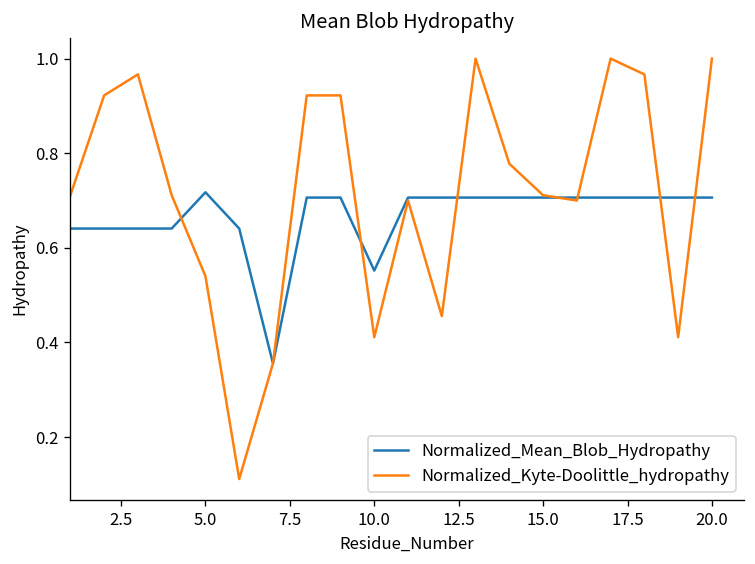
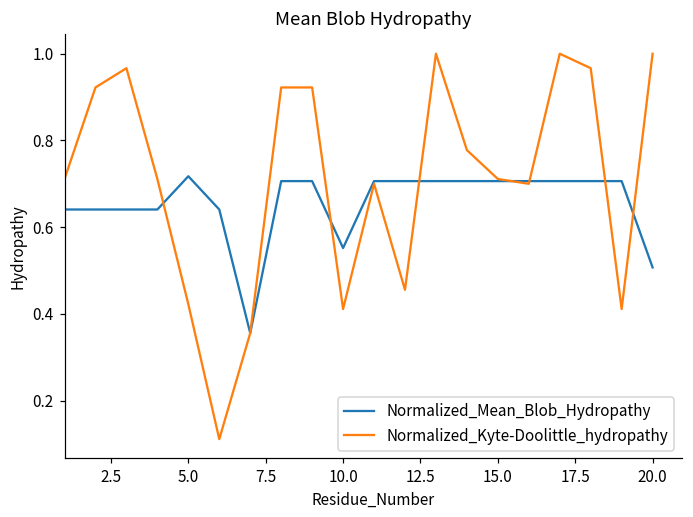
Normalized_Kyte-Doolittle_hydropathy, 5.0: 0.54 -> 0.42
Normalized_Mean_Blob_Hydropathy, 20.0: 0.71 -> 0.51
